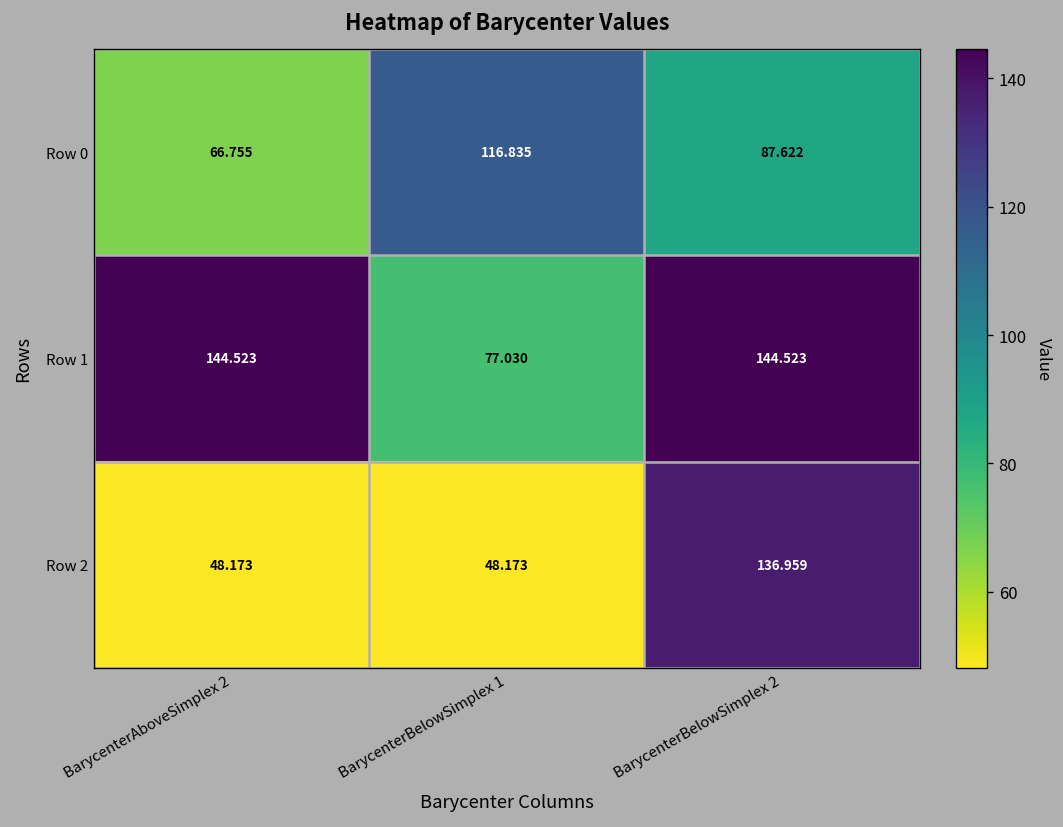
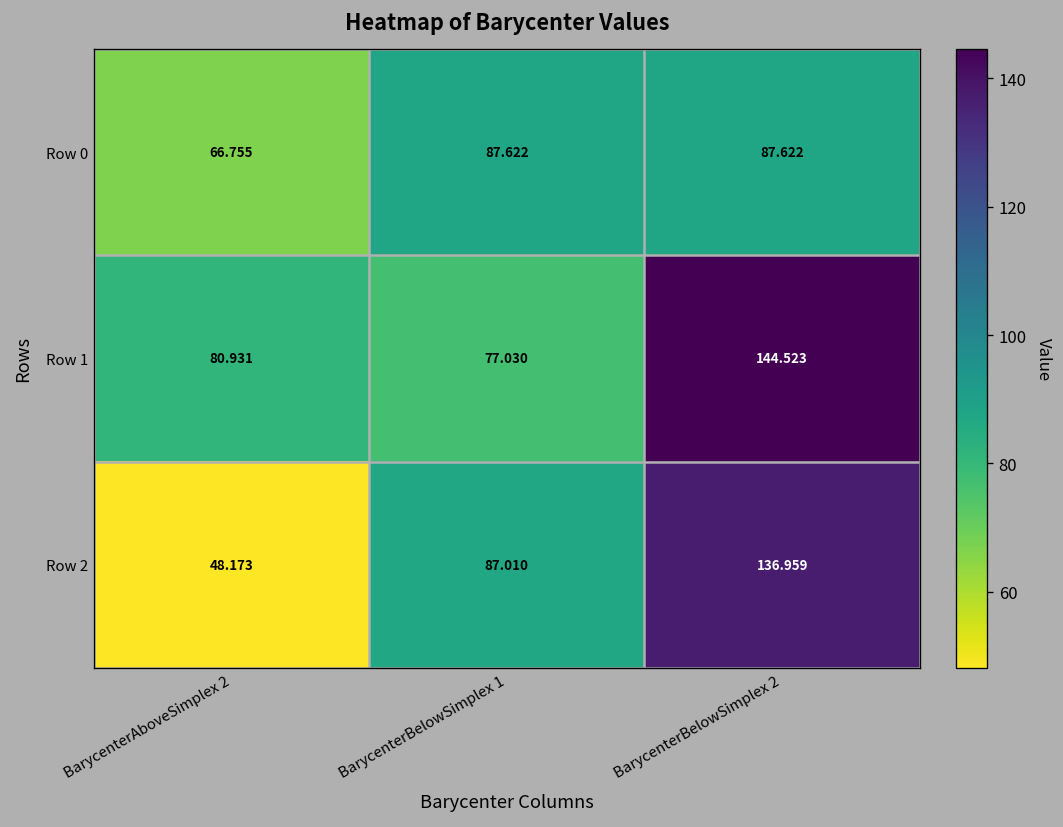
Row 0, BarycenterBelowSimplex 1: 116.835 -> 87.622
Row 1, BarycenterAboveSimplex 2: 144.523 -> 80.931
Row 2, BarycenterBelowSimplex 1: 48.173 -> 87.010
